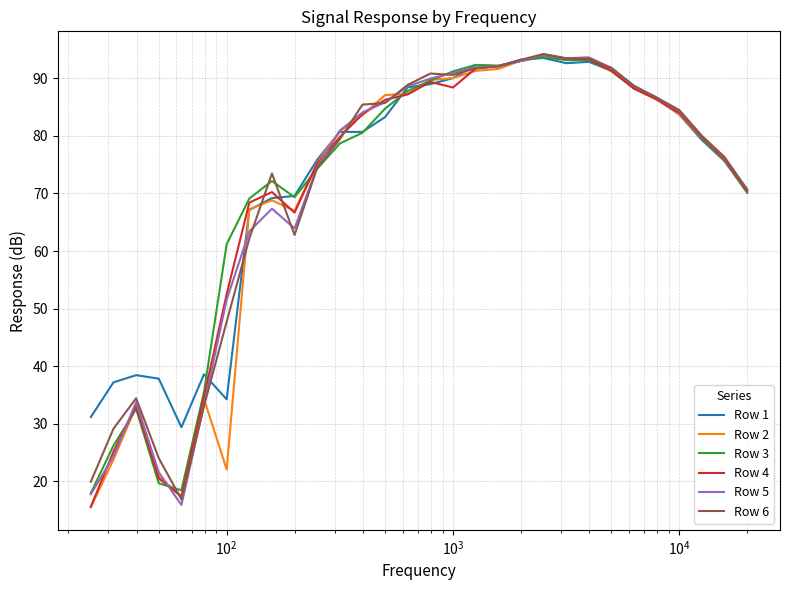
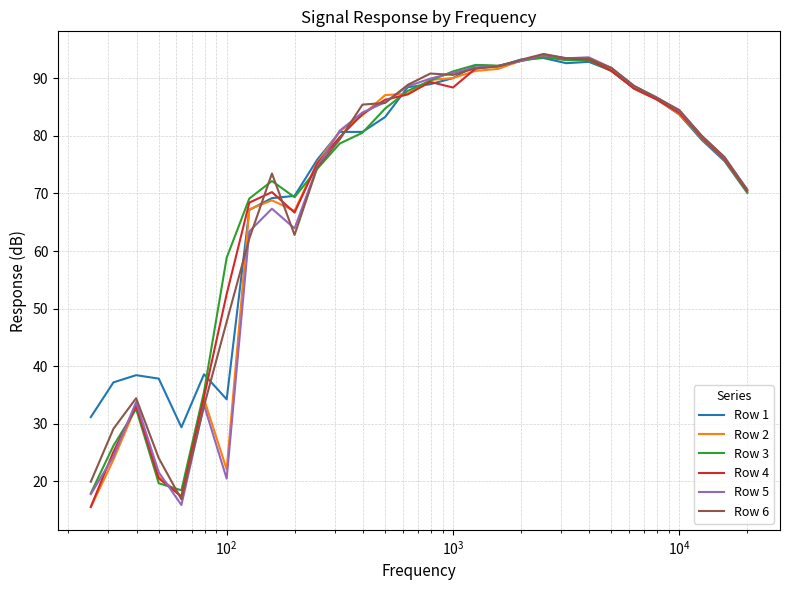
Row 3, 10^2: 61 -> 59
Row 5, 10^2: 52 -> 20
